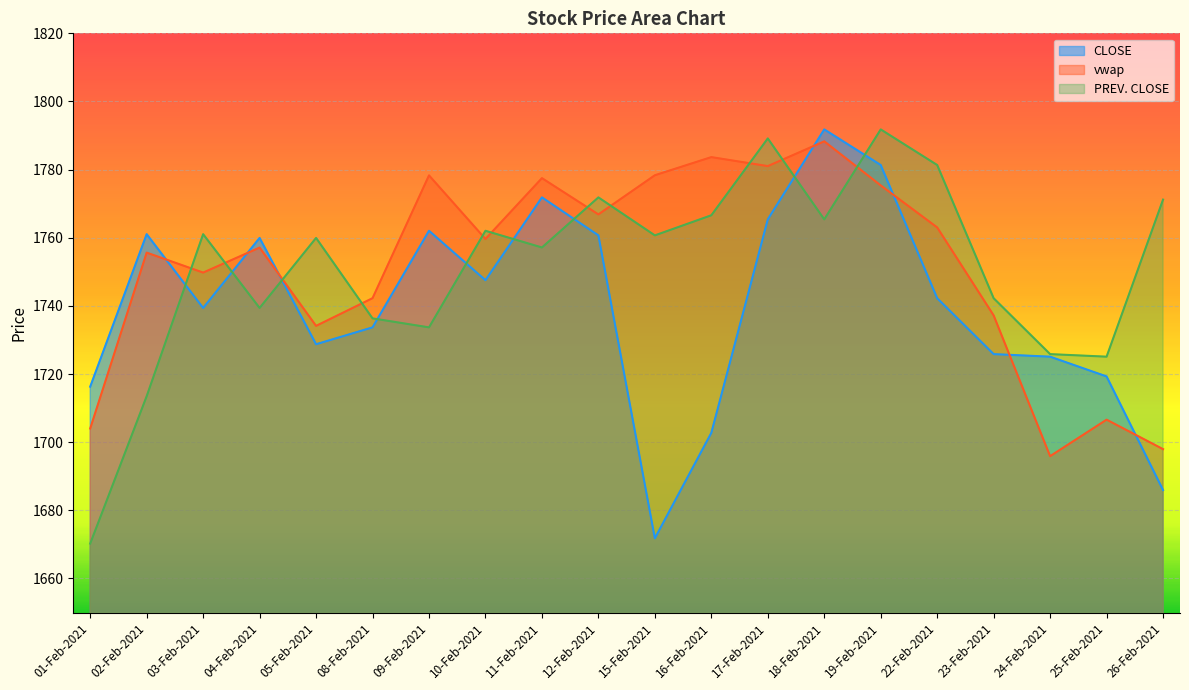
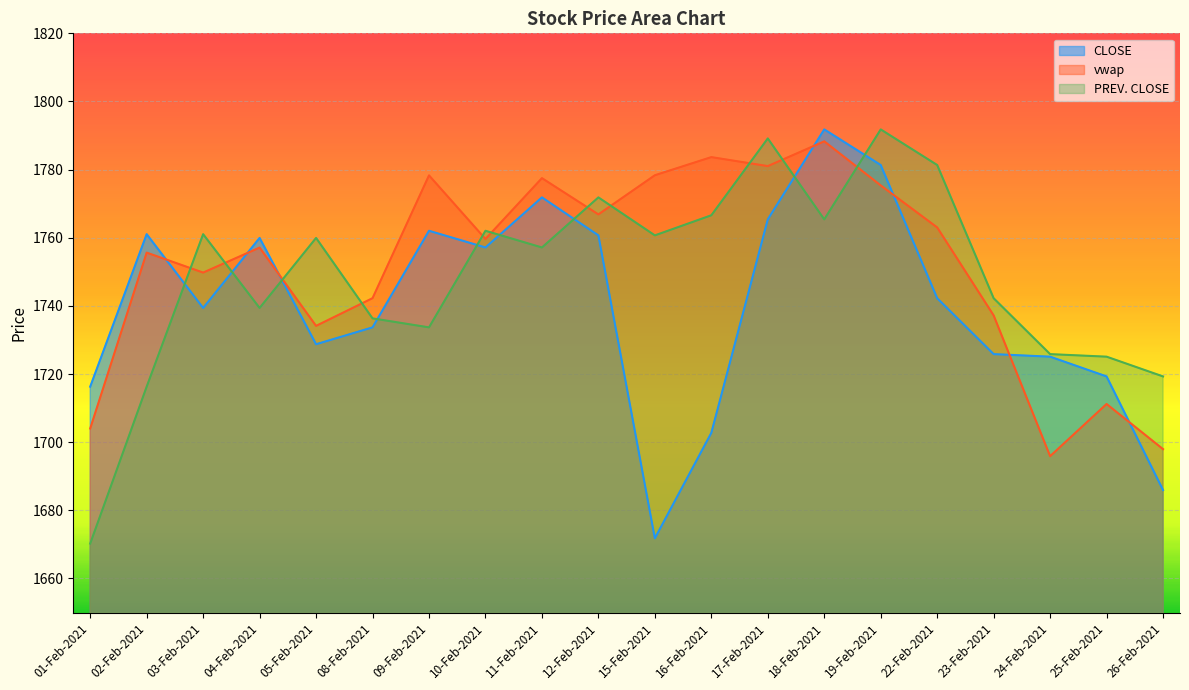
PREV. CLOSE, 02-Feb-2021: 1714 -> 1716
CLOSE, 10-Feb-2021: 1748 -> 1757
vwap, 25-Feb-2021: 1707 -> 1711
PREV. CLOSE, 26-Feb-2021: 1771 -> 1719
